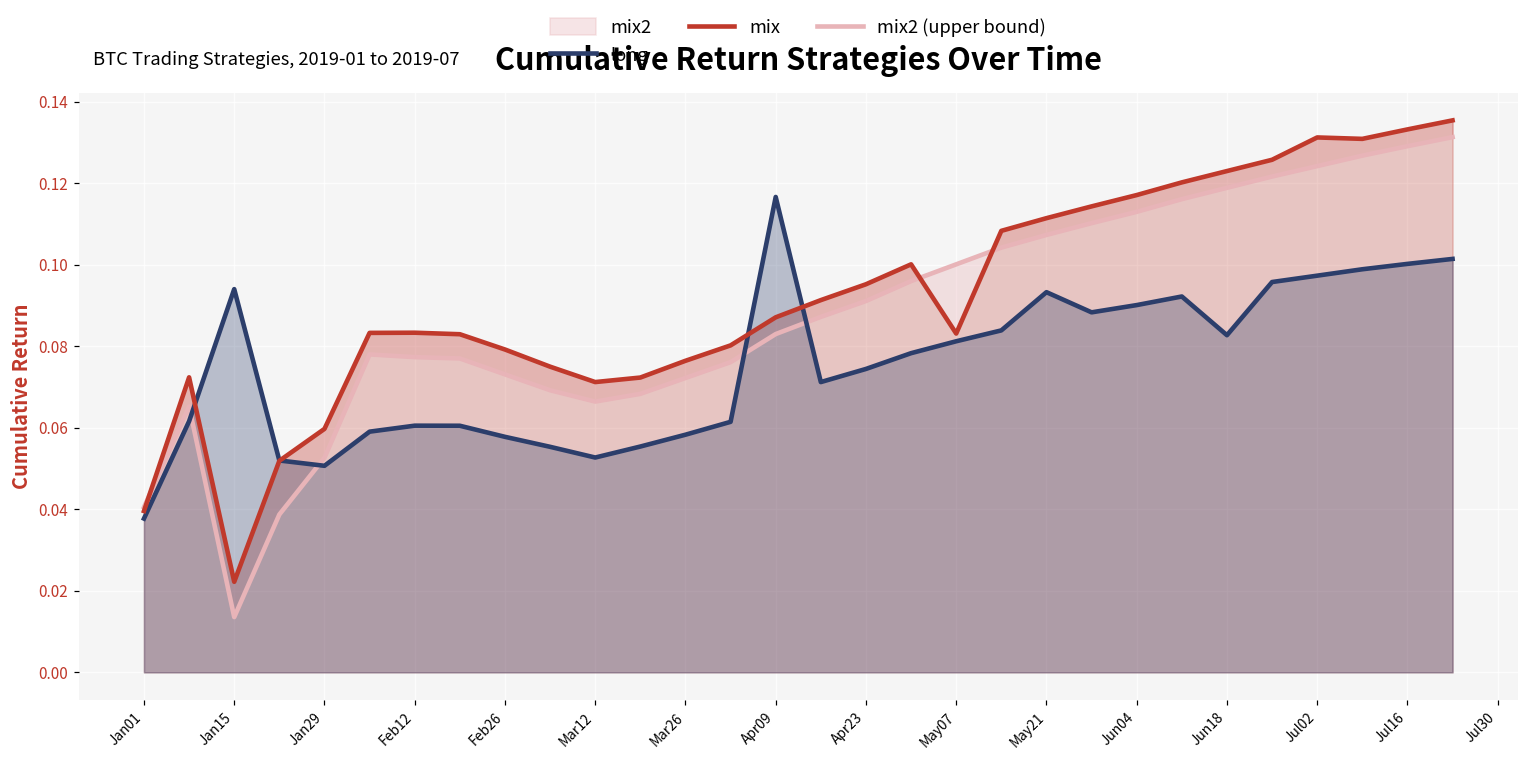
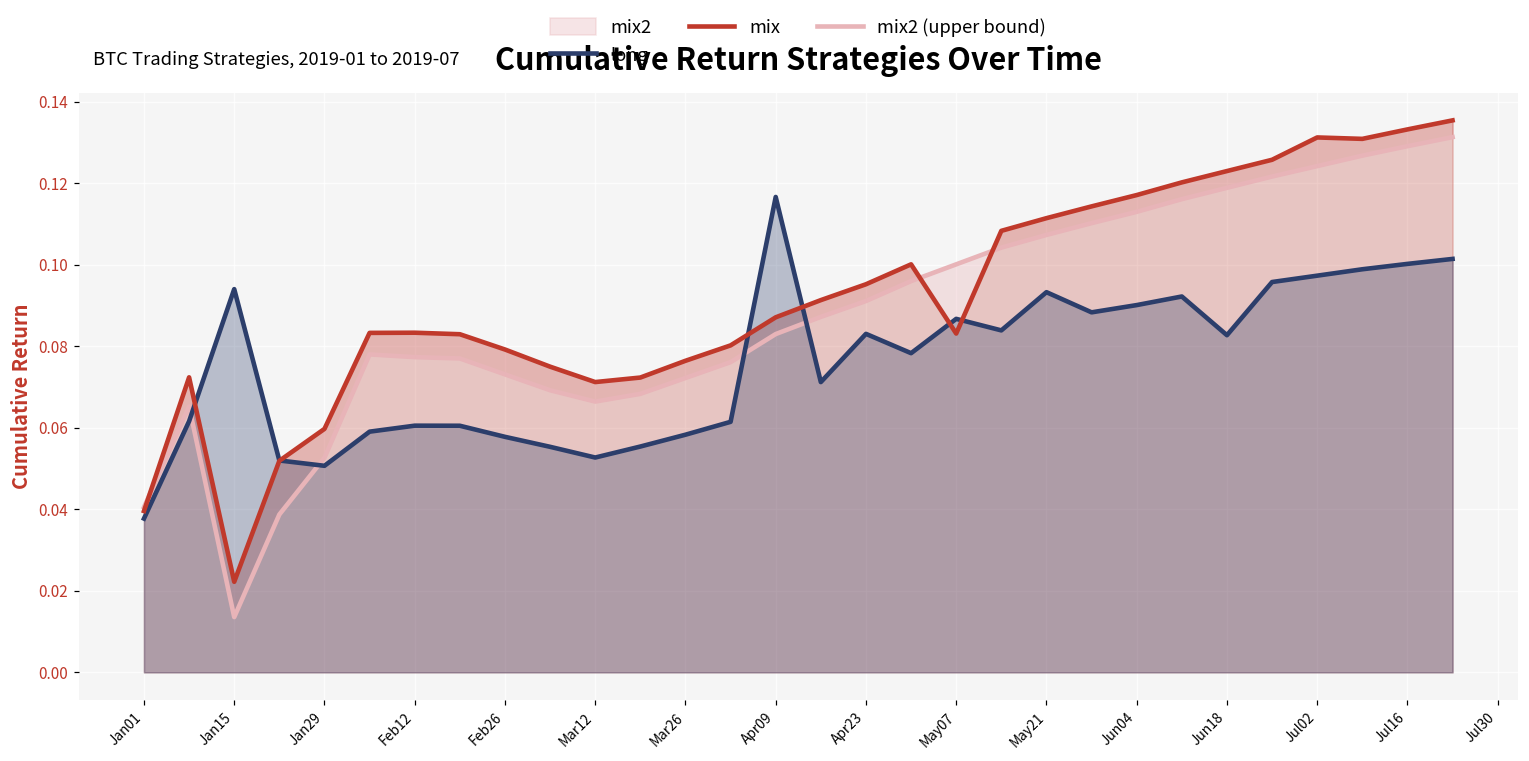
long, Apr23: 0.074 -> 0.083
long, May07: 0.081 -> 0.087
